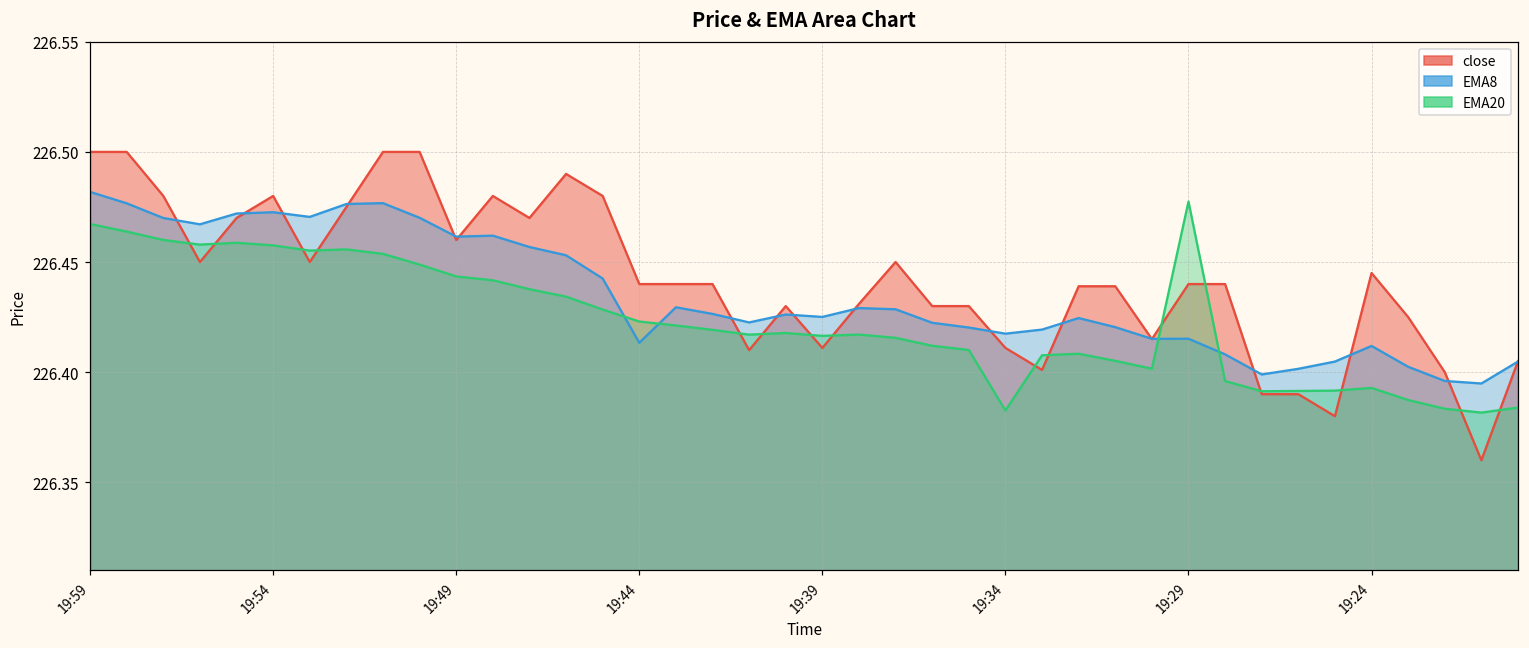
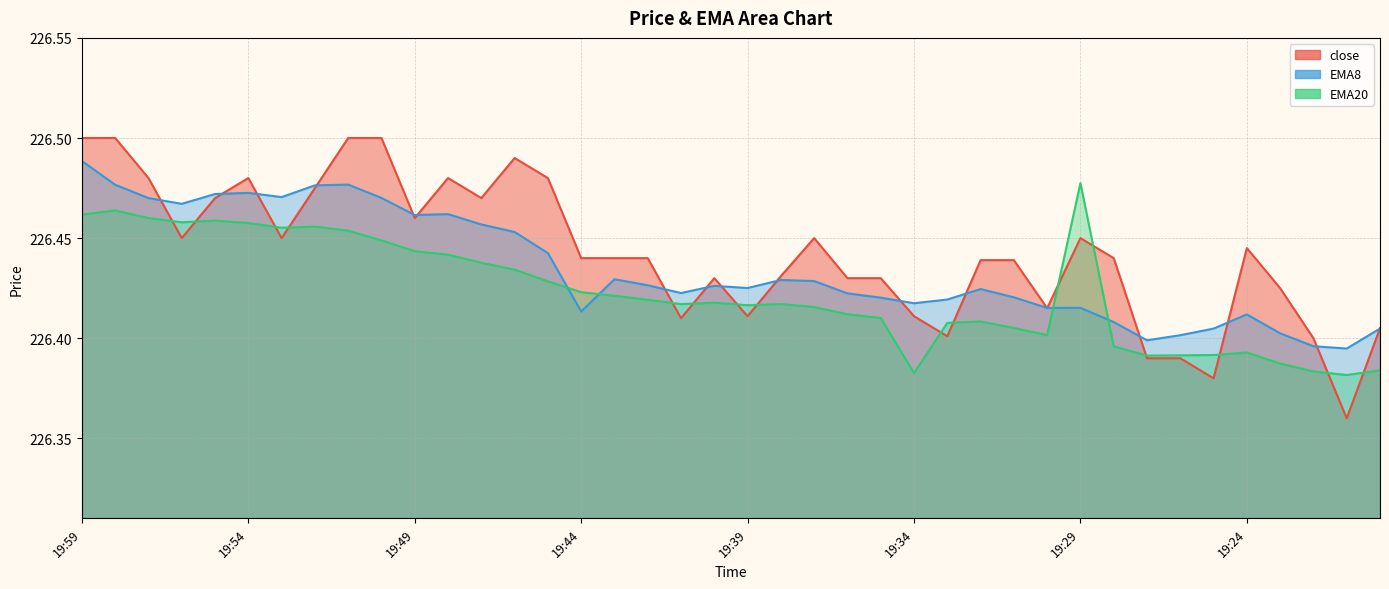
EMA8, 19:59: 226.482 -> 226.488
EMA20, 19:59: 226.467 -> 226.462
close, 19:29: 226.44 -> 226.45
